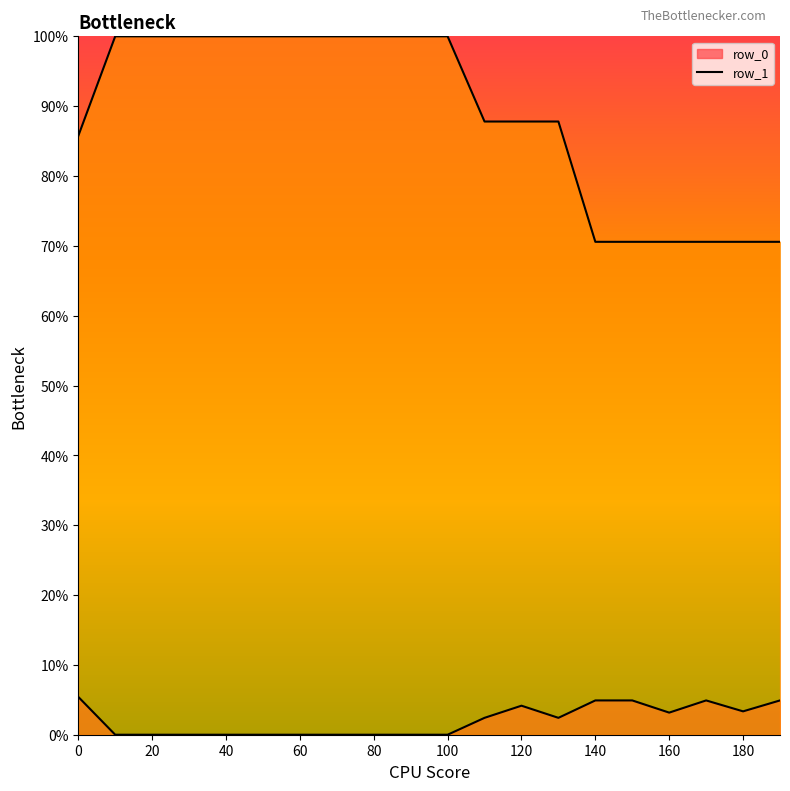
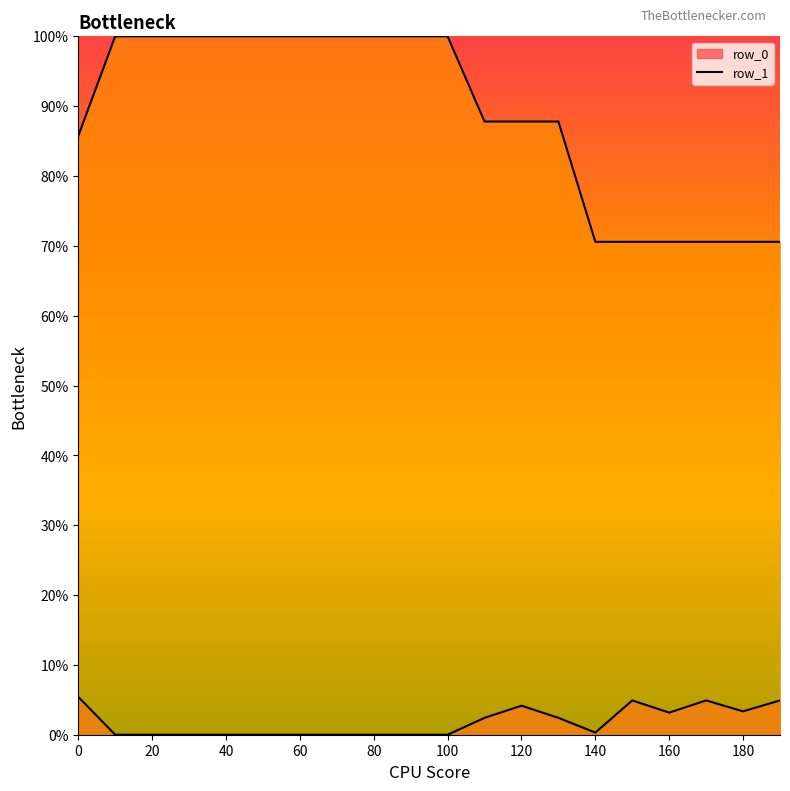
row_0, 140: 5% -> 0%
